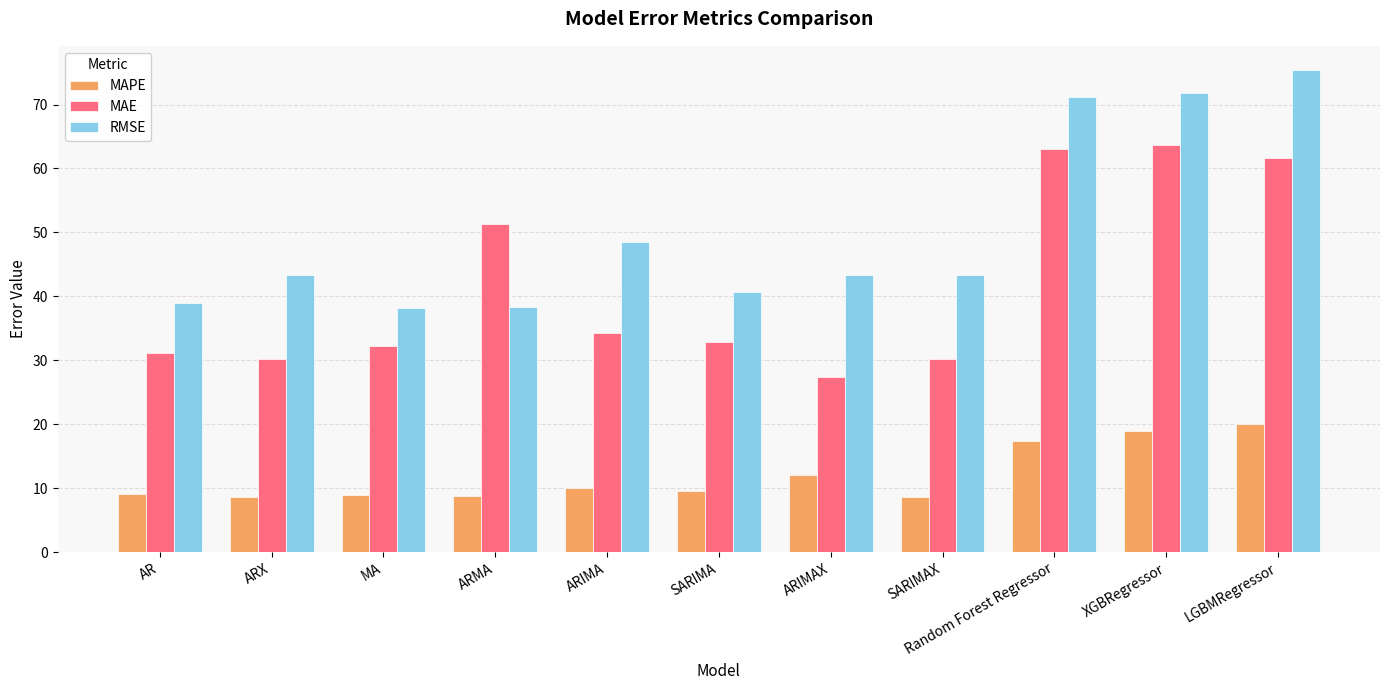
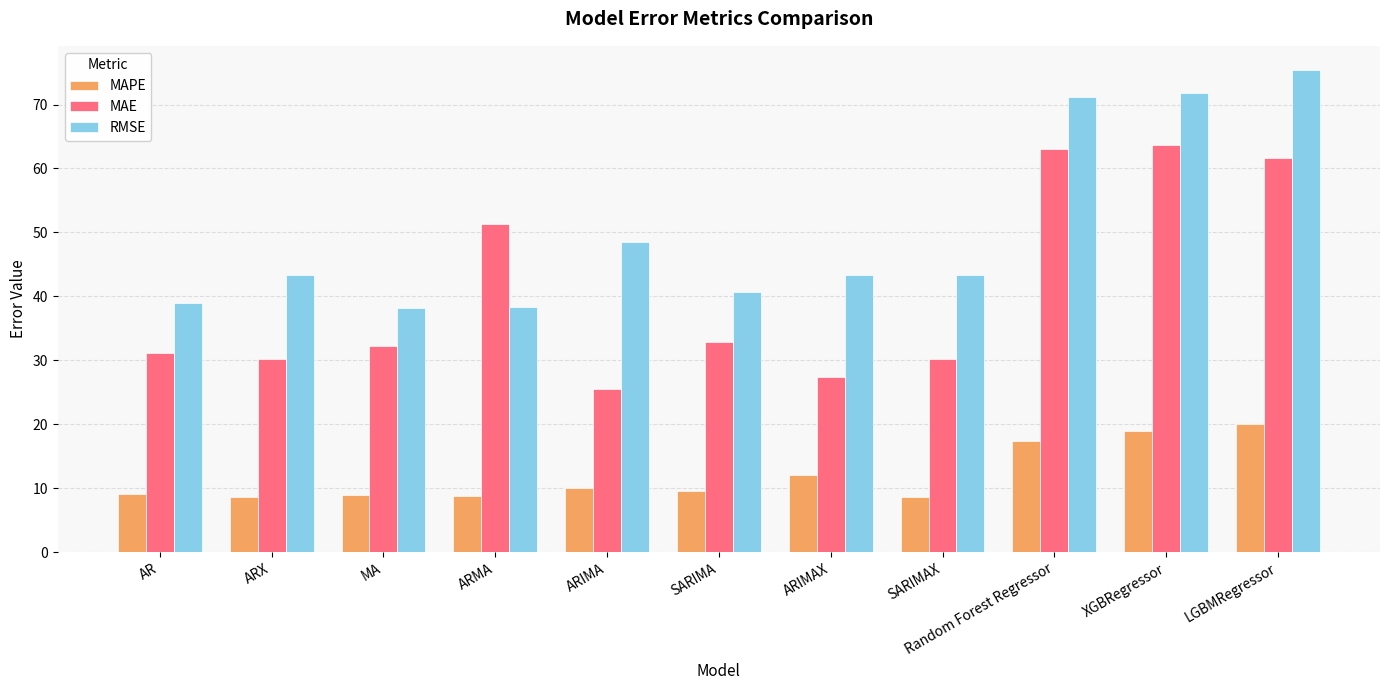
MAE, ARIMA: 34 -> 25
